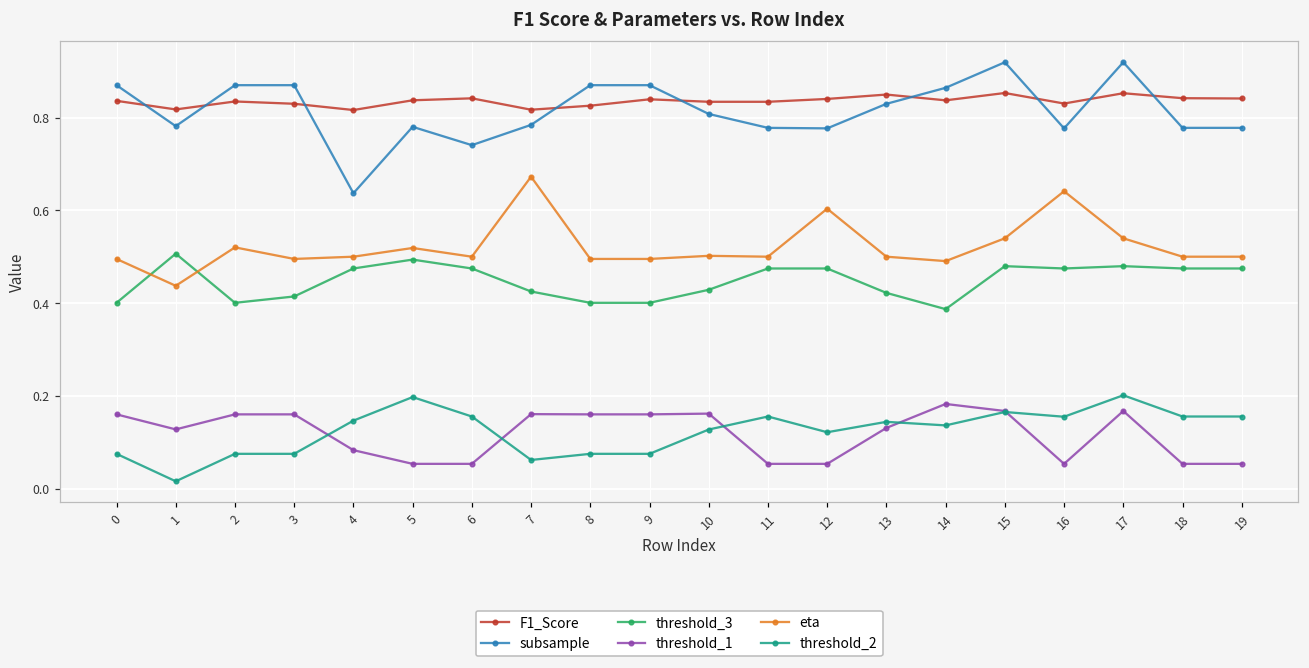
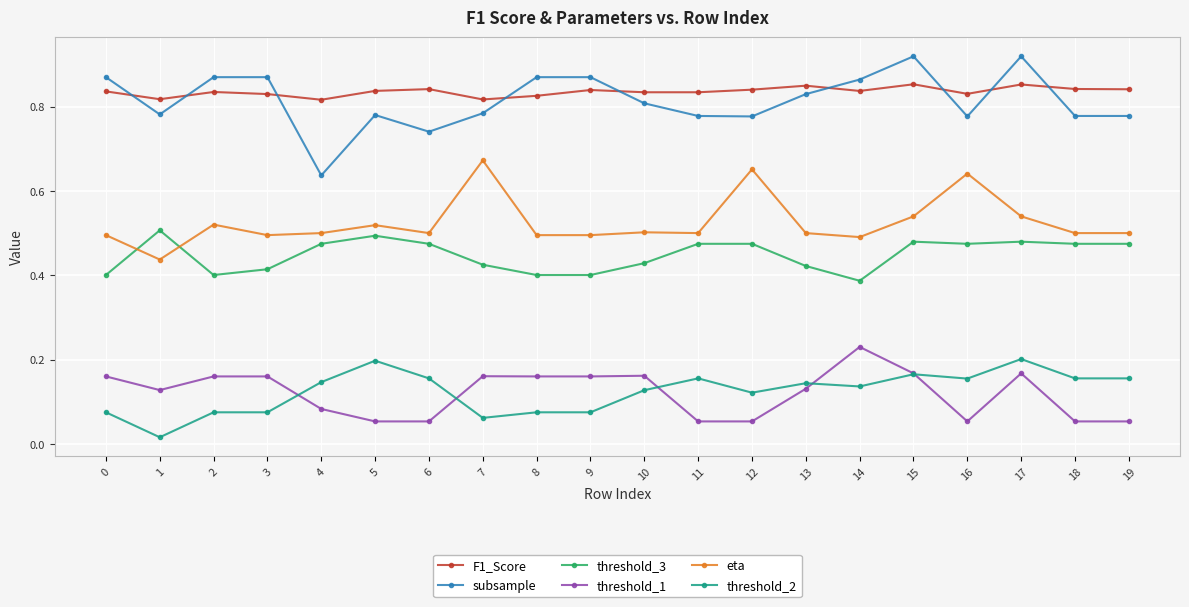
eta, 12: 0.60 -> 0.65
threshold_1, 14: 0.18 -> 0.23
